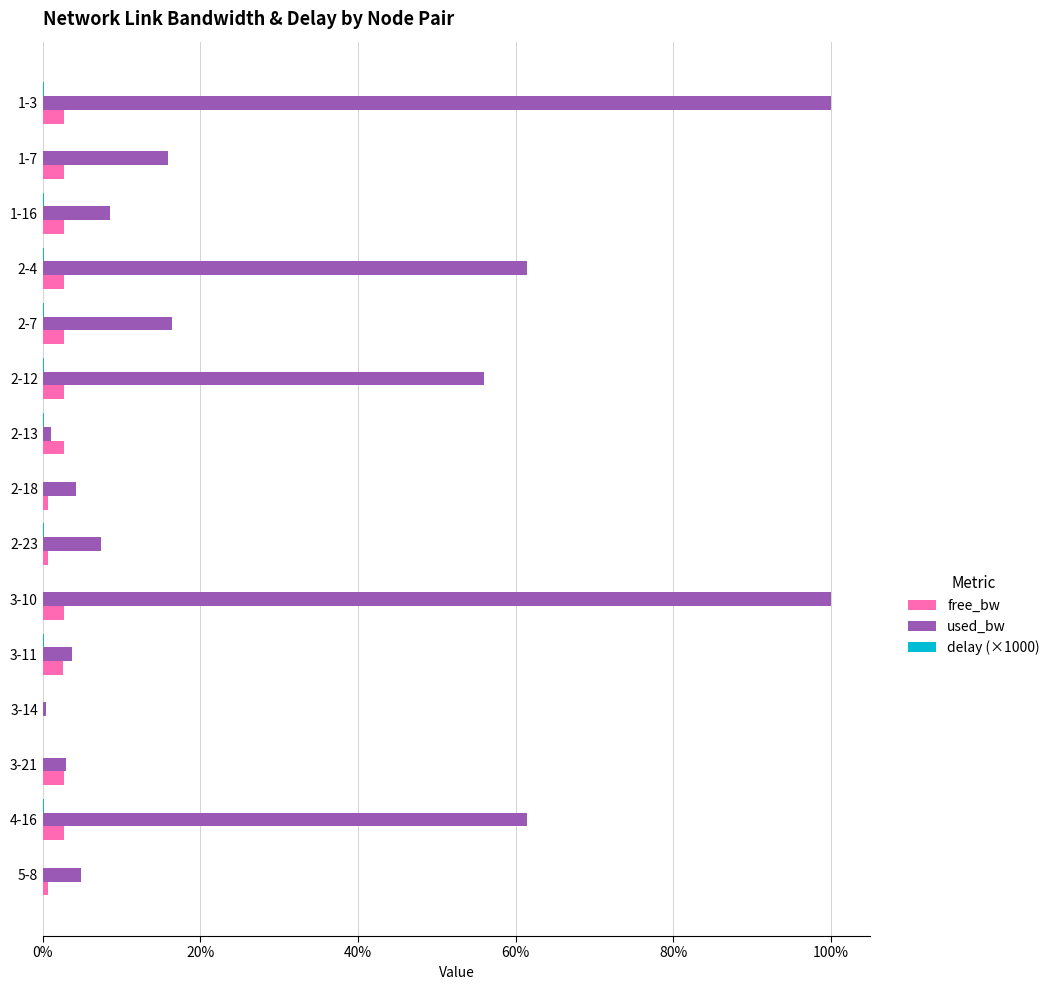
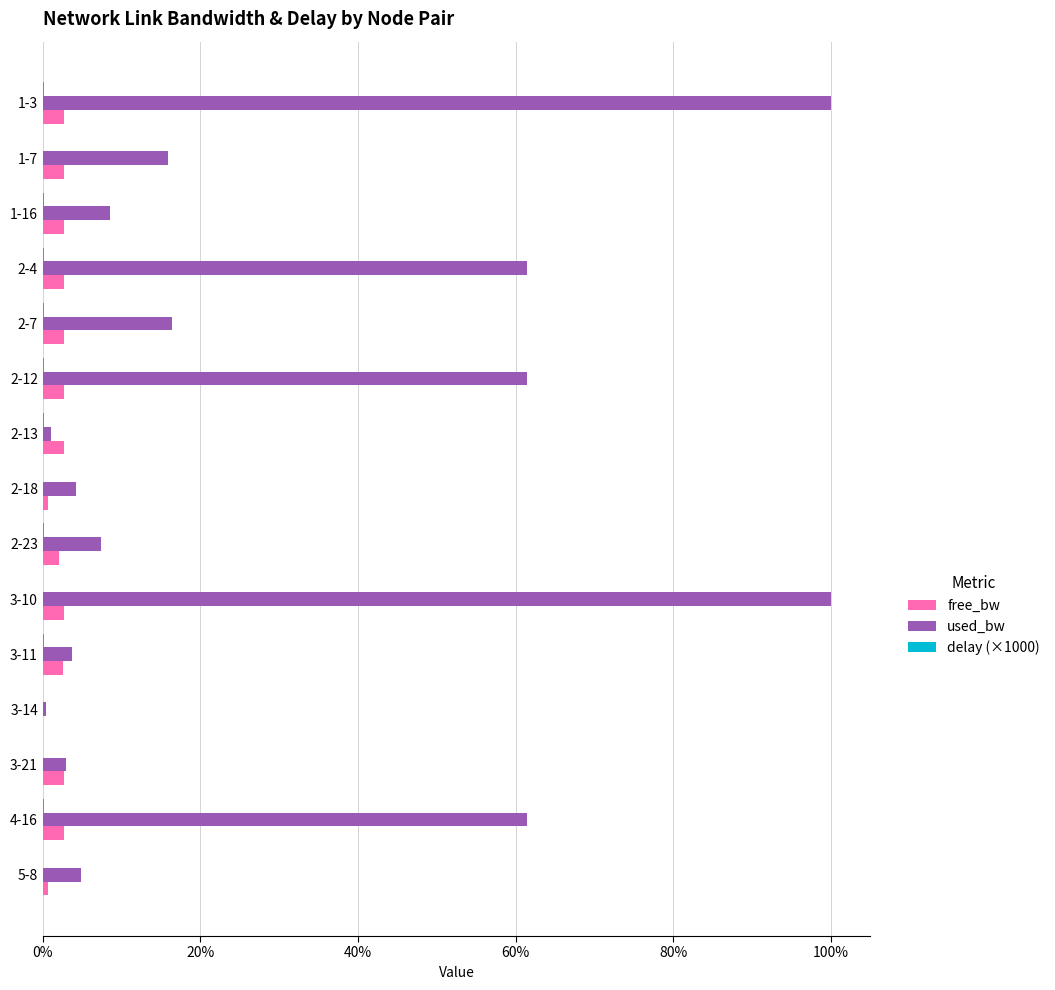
used_bw, 2-12: 56% -> 61%
free_bw, 2-23: 1% -> 2%
